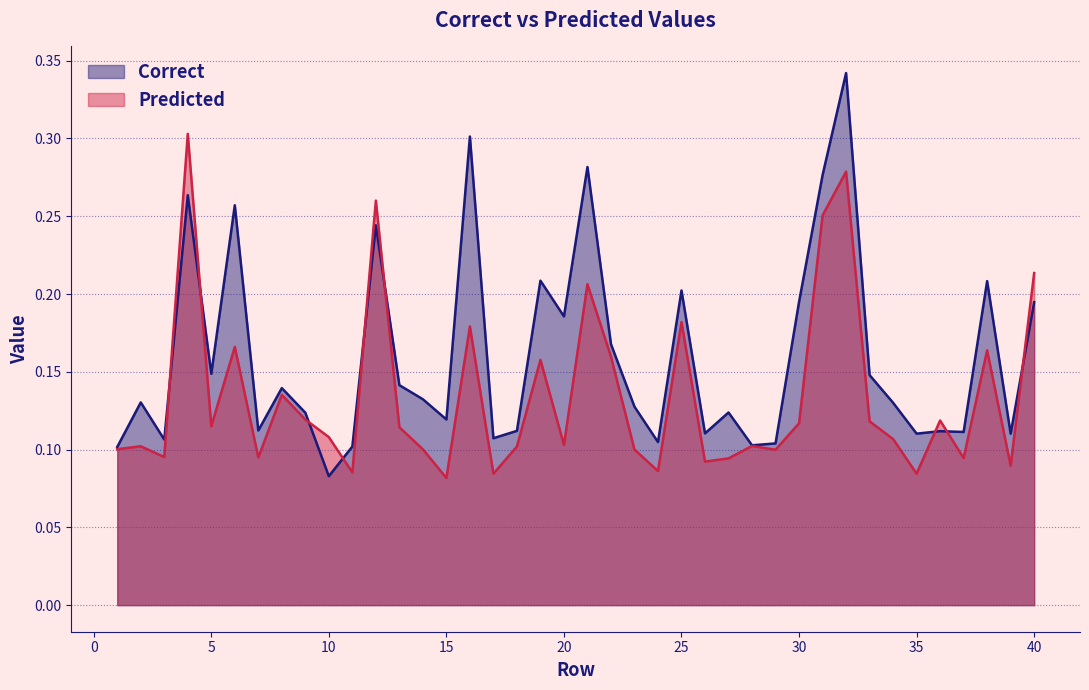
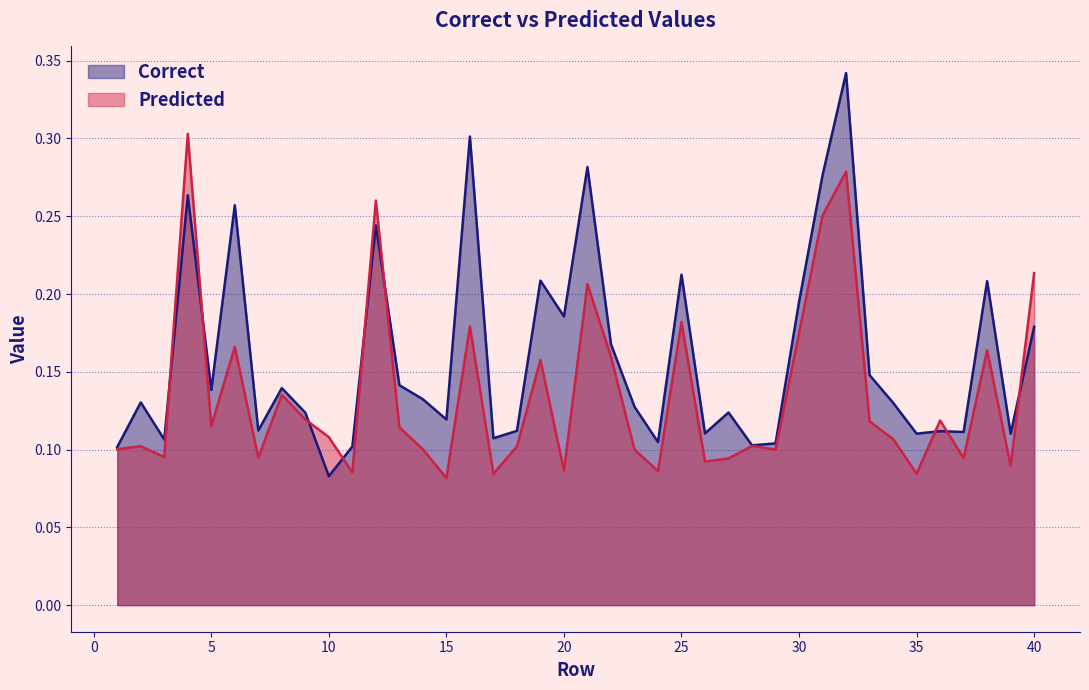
Correct, 5: 0.149 -> 0.138
Predicted, 20: 0.103 -> 0.087
Correct, 25: 0.202 -> 0.212
Predicted, 30: 0.117 -> 0.175
Correct, 40: 0.195 -> 0.179
